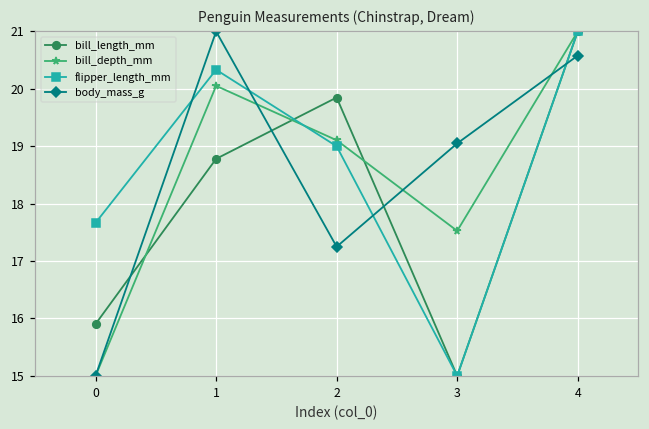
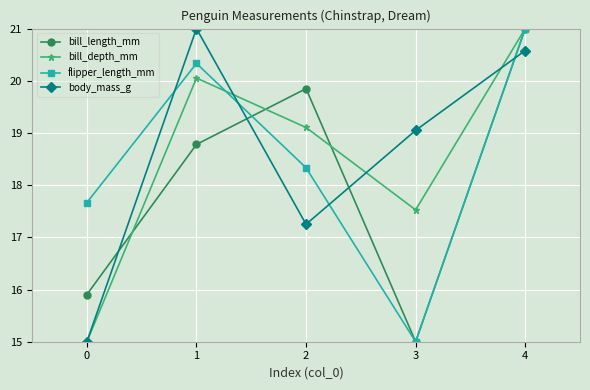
flipper_length_mm, 2: 19.0 -> 18.3
